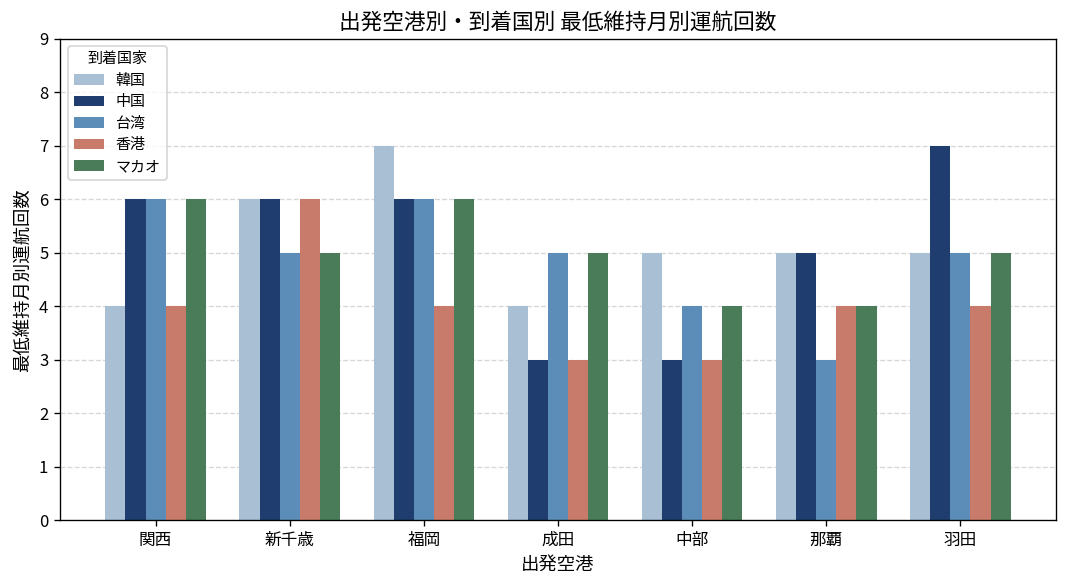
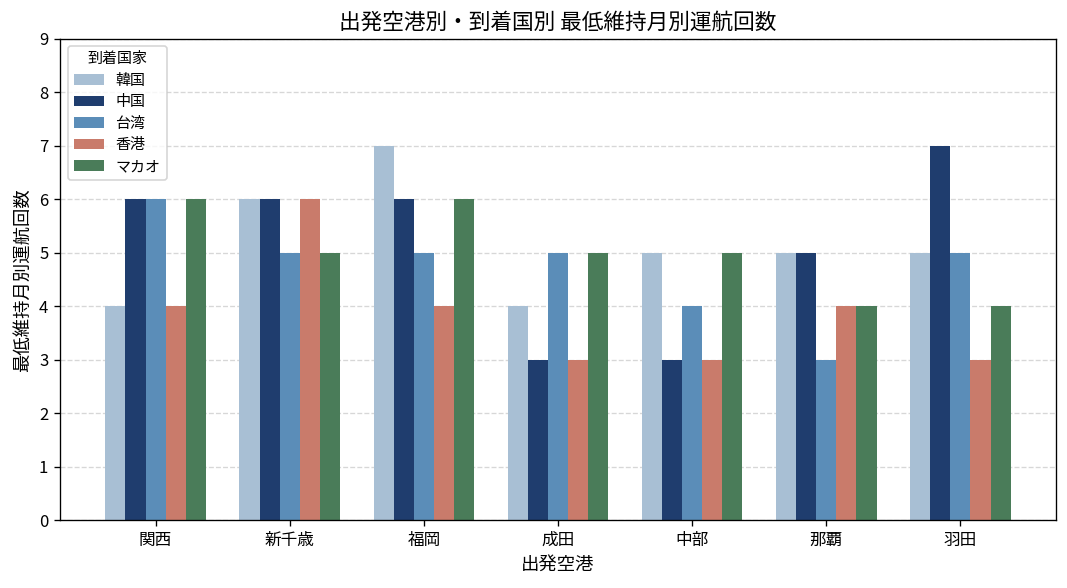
台湾, 福岡: 6 -> 5
マカオ, 中部: 4 -> 5
香港, 羽田: 4 -> 3
マカオ, 羽田: 5 -> 4
